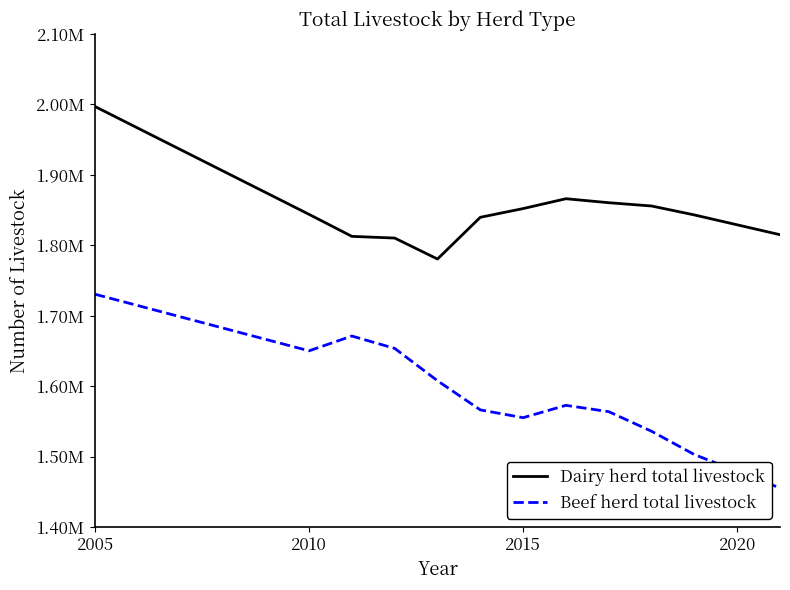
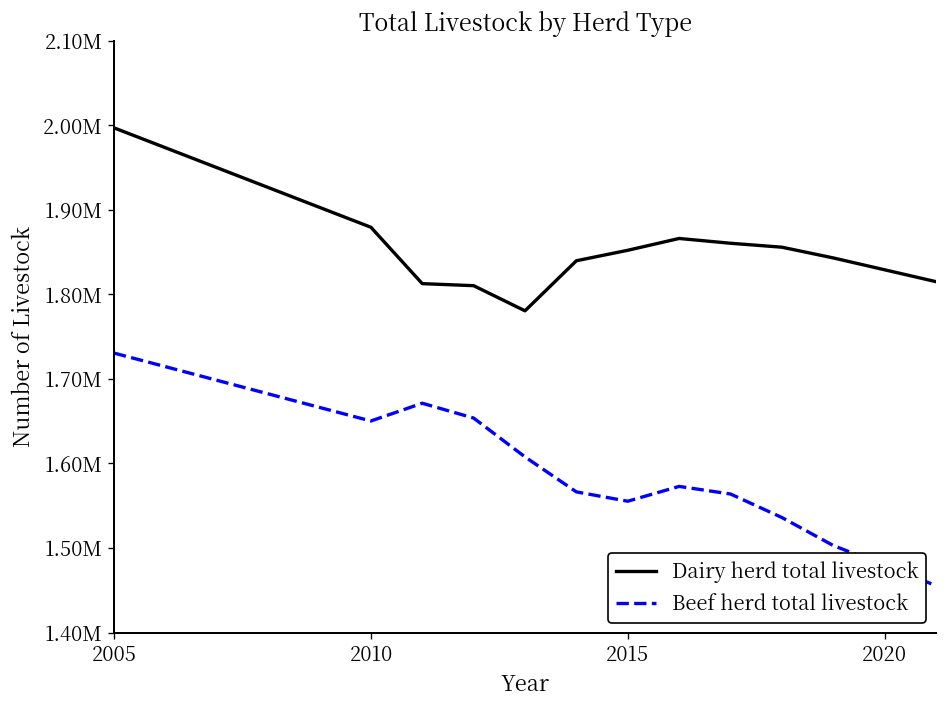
Dairy herd total livestock, 2010: 1840000 -> 1880000
